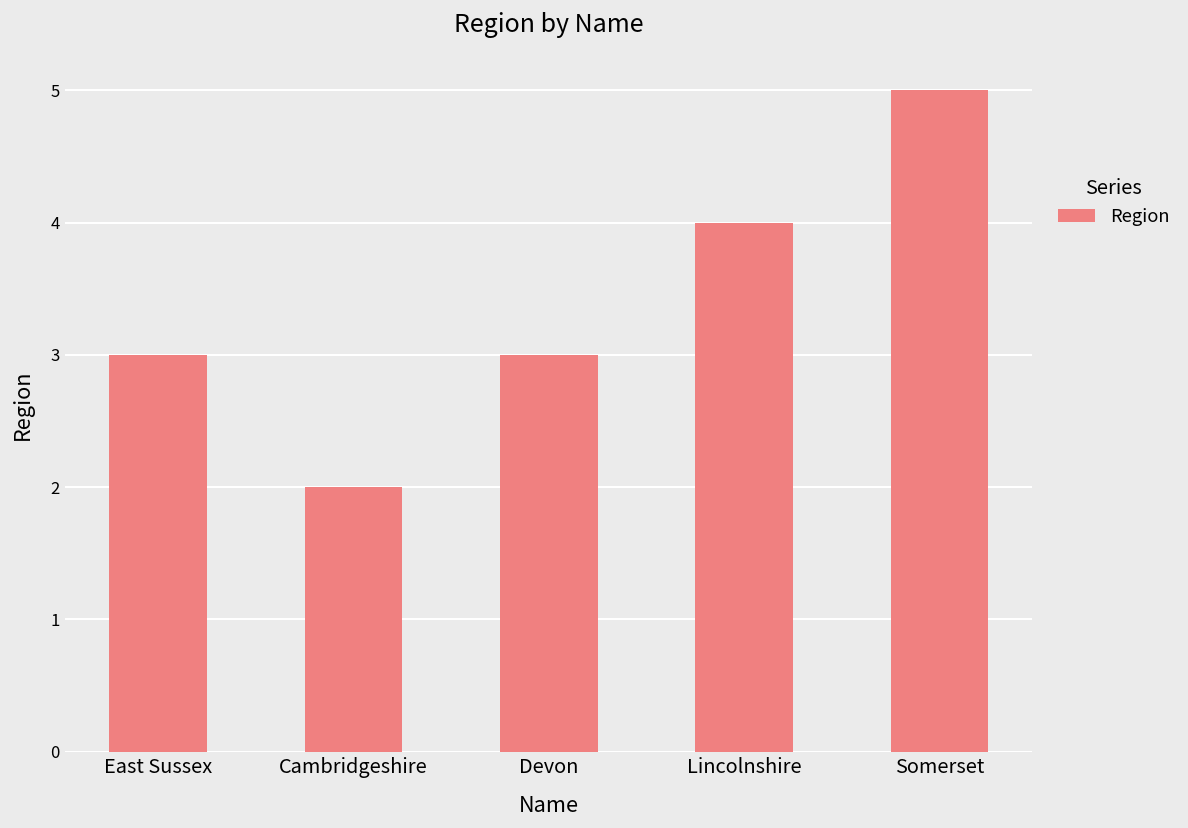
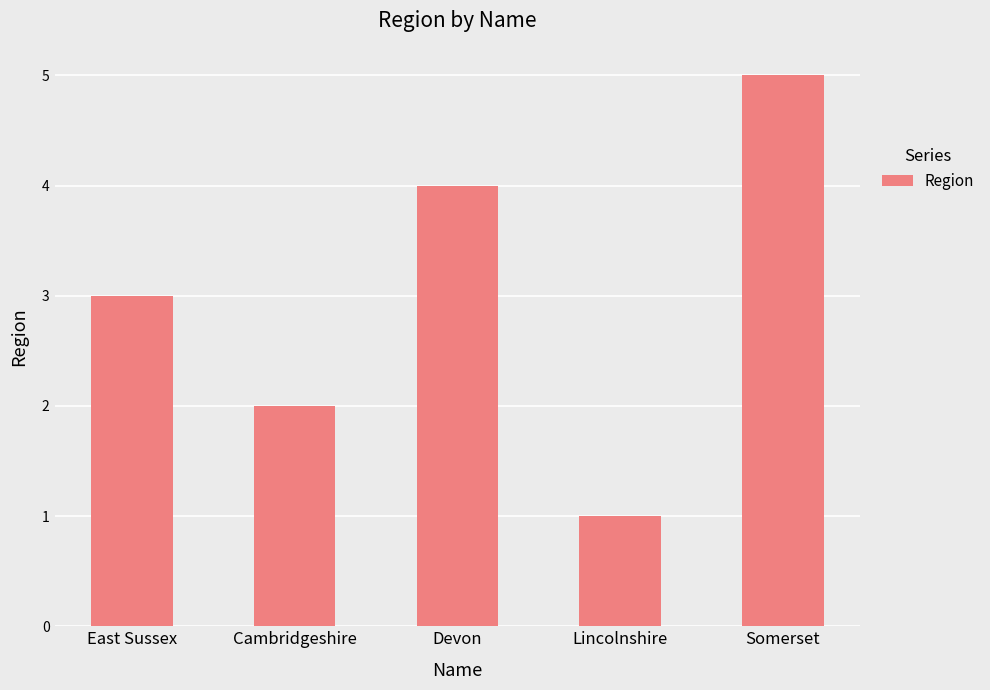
Devon: 3 -> 4
Lincolnshire: 4 -> 1
